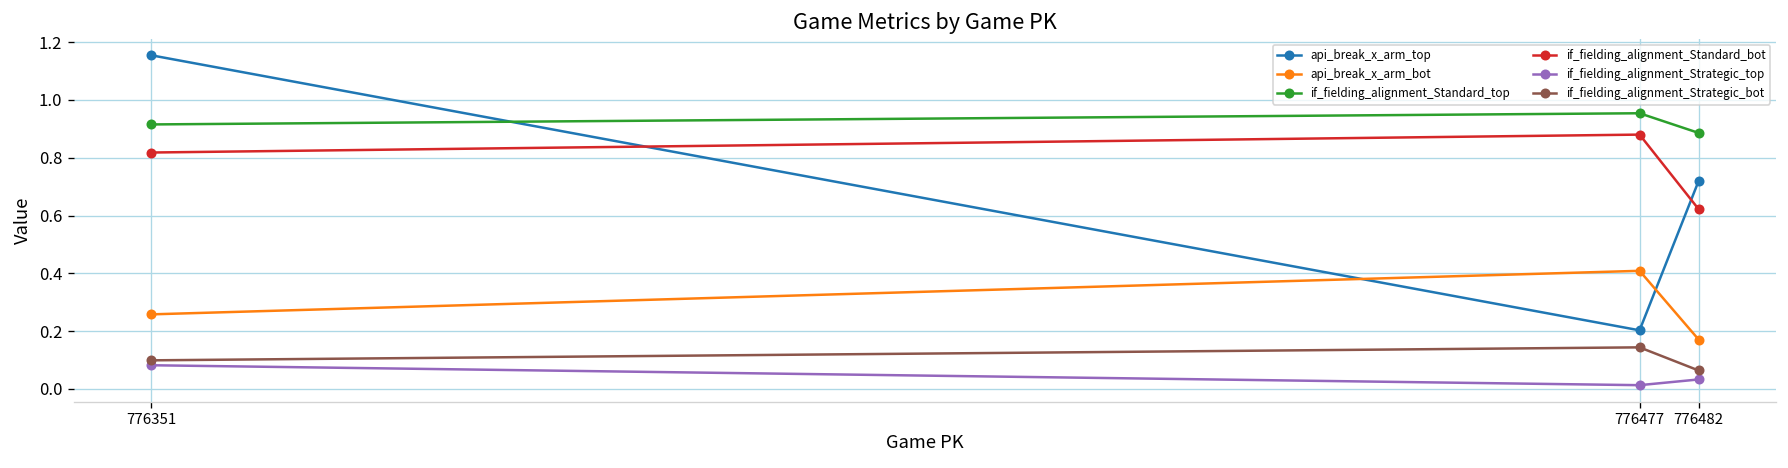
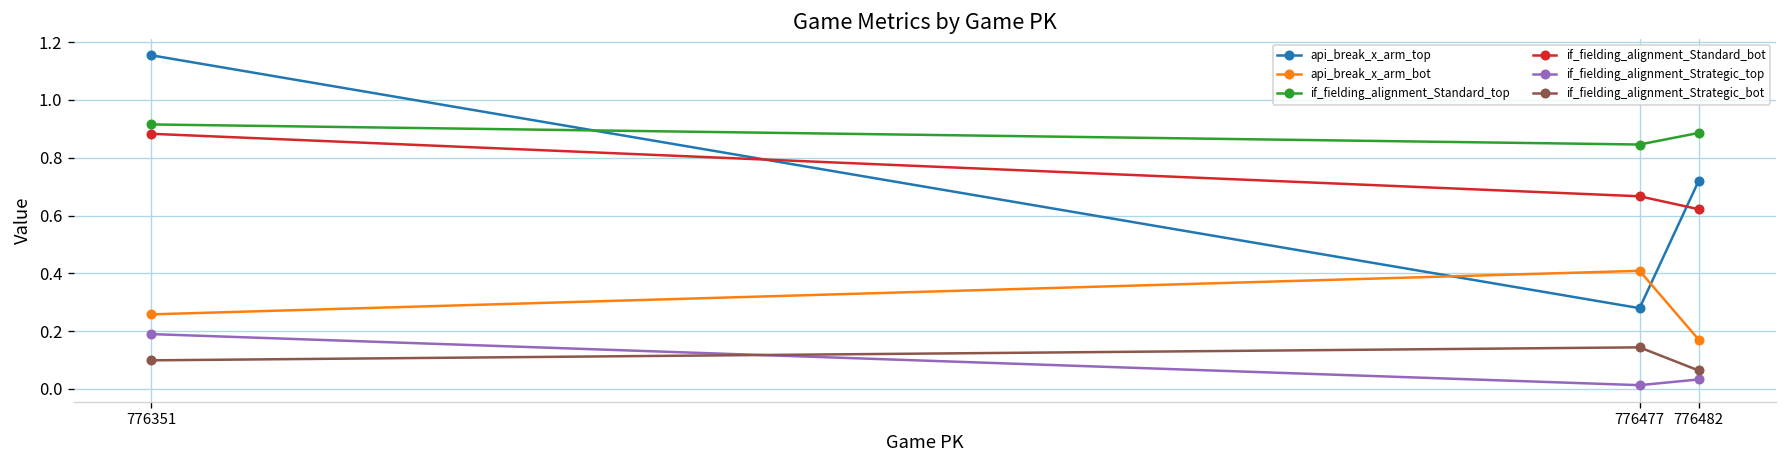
if_fielding_alignment_Standard_bot, 776351: 0.82 -> 0.88
if_fielding_alignment_Strategic_top, 776351: 0.08 -> 0.19
api_break_x_arm_top, 776477: 0.20 -> 0.28
if_fielding_alignment_Standard_top, 776477: 0.95 -> 0.85
if_fielding_alignment_Standard_bot, 776477: 0.88 -> 0.67
